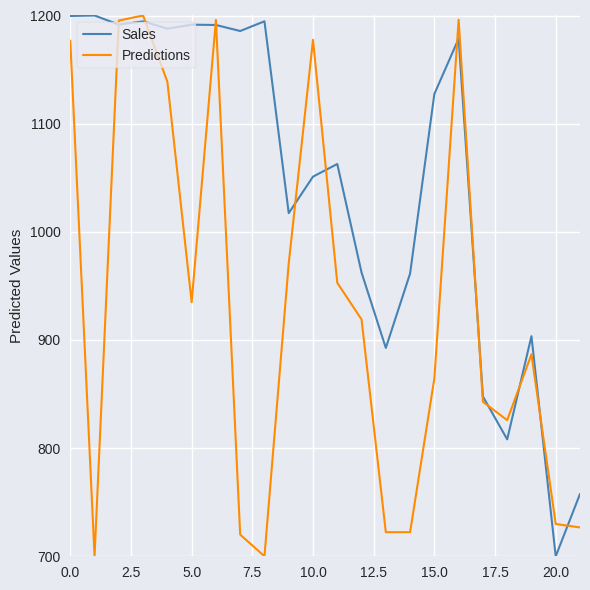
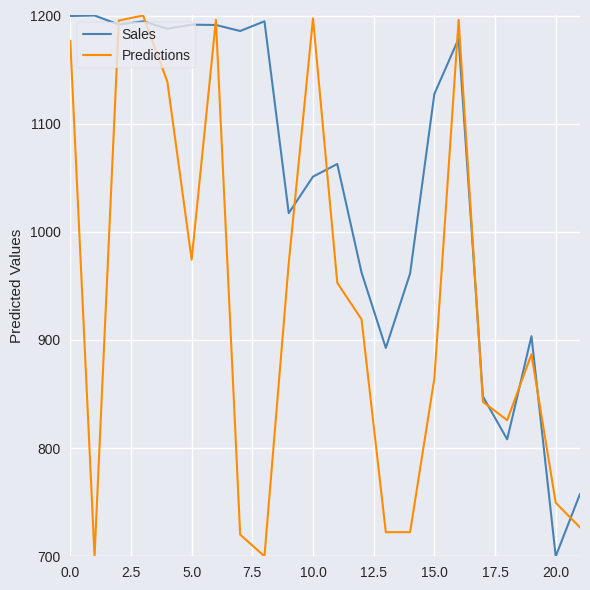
Predictions, 5.0: 935 -> 974
Predictions, 10.0: 1178 -> 1197
Predictions, 20.0: 730 -> 749
